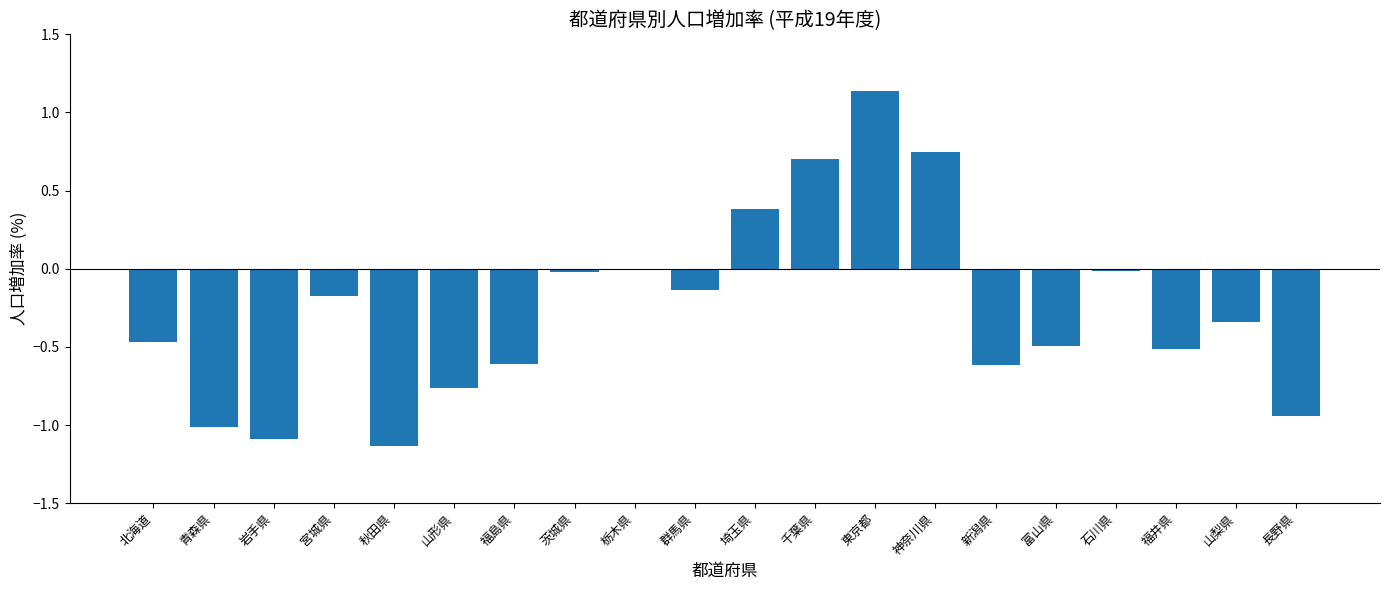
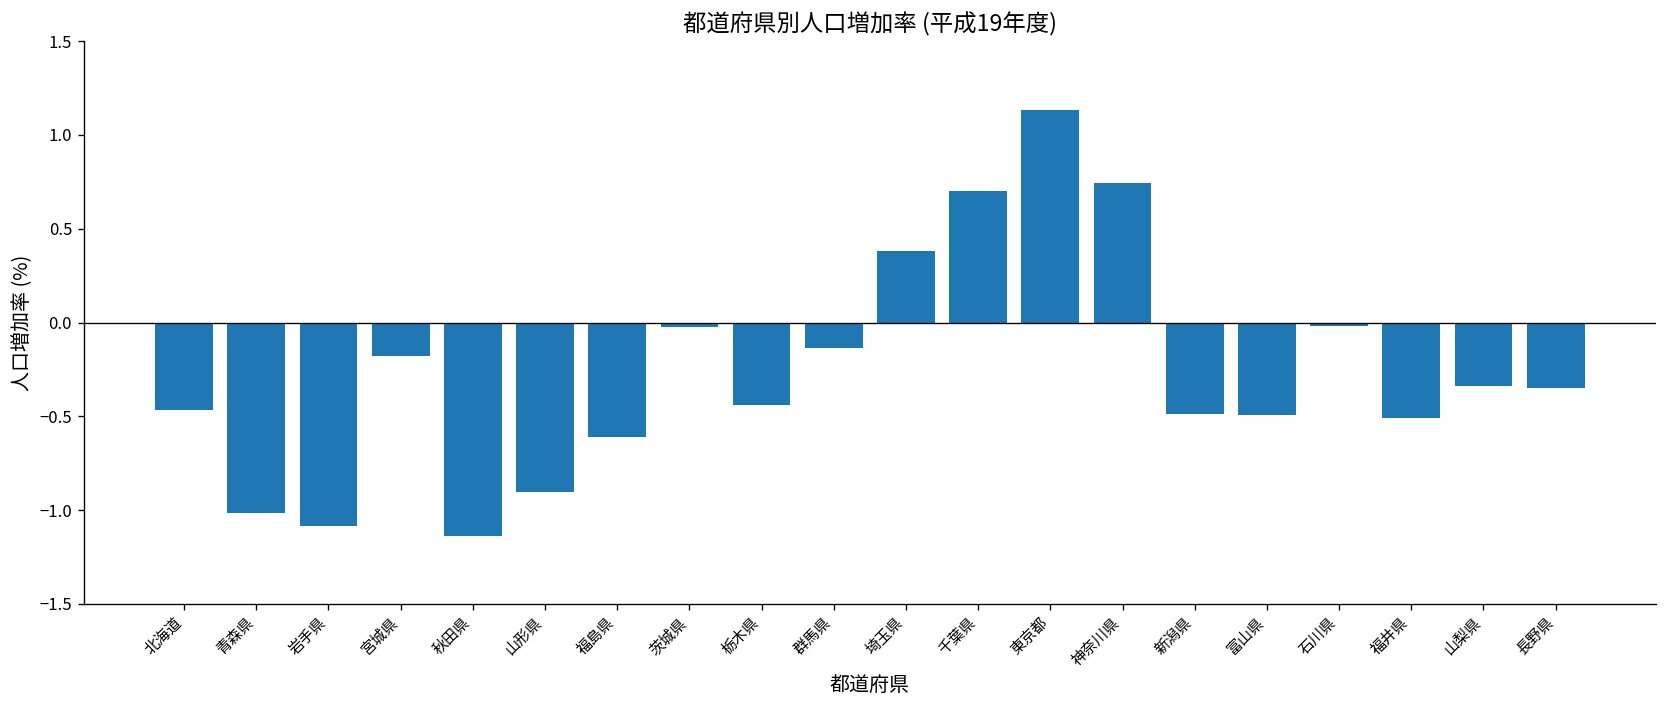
山形県: -0.77 -> -0.90
栃木県: -0.01 -> -0.44
新潟県: -0.61 -> -0.49
長野県: -0.94 -> -0.35
